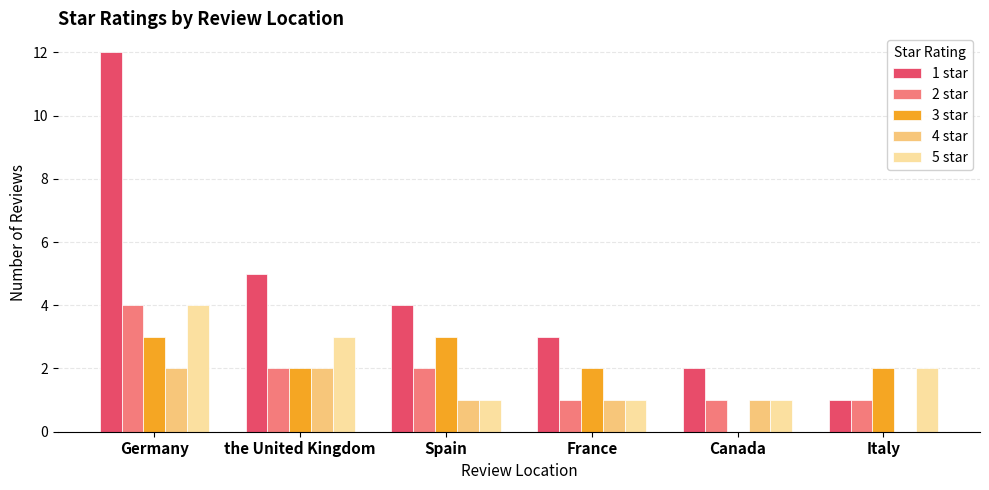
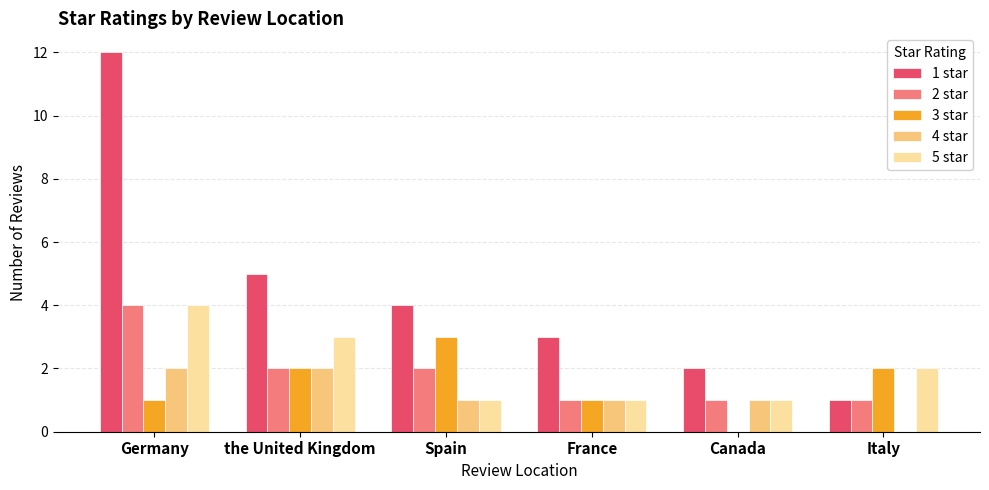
3 star, Germany: 3 -> 1
3 star, France: 2 -> 1
